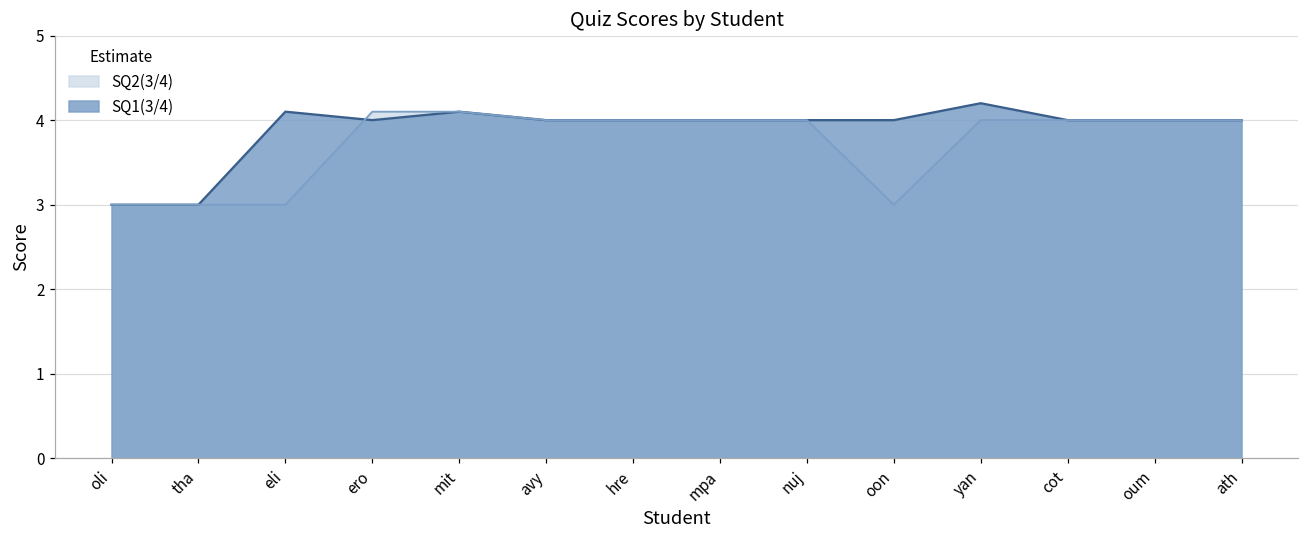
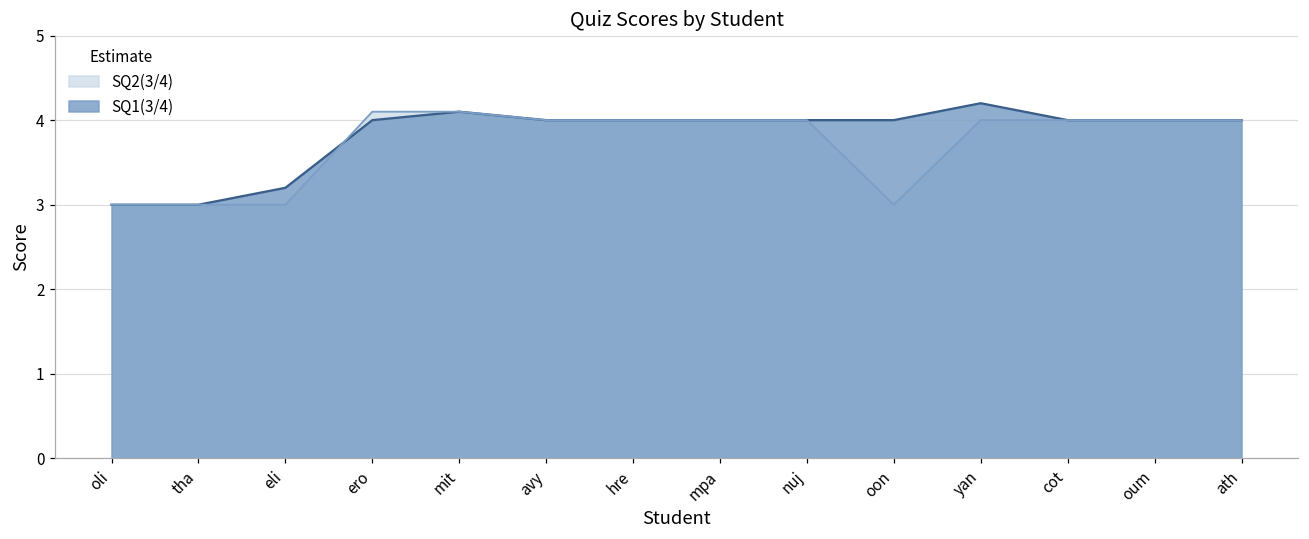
SQ1(3/4), eli: 4.1 -> 3.2
